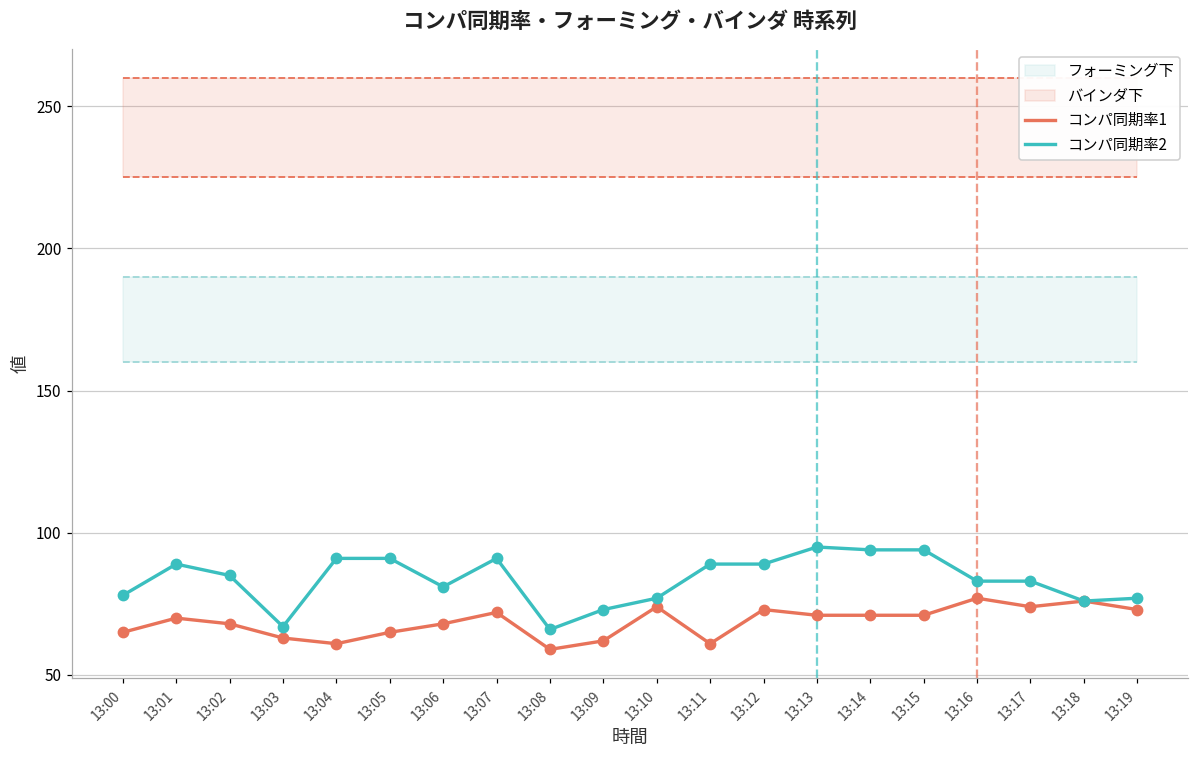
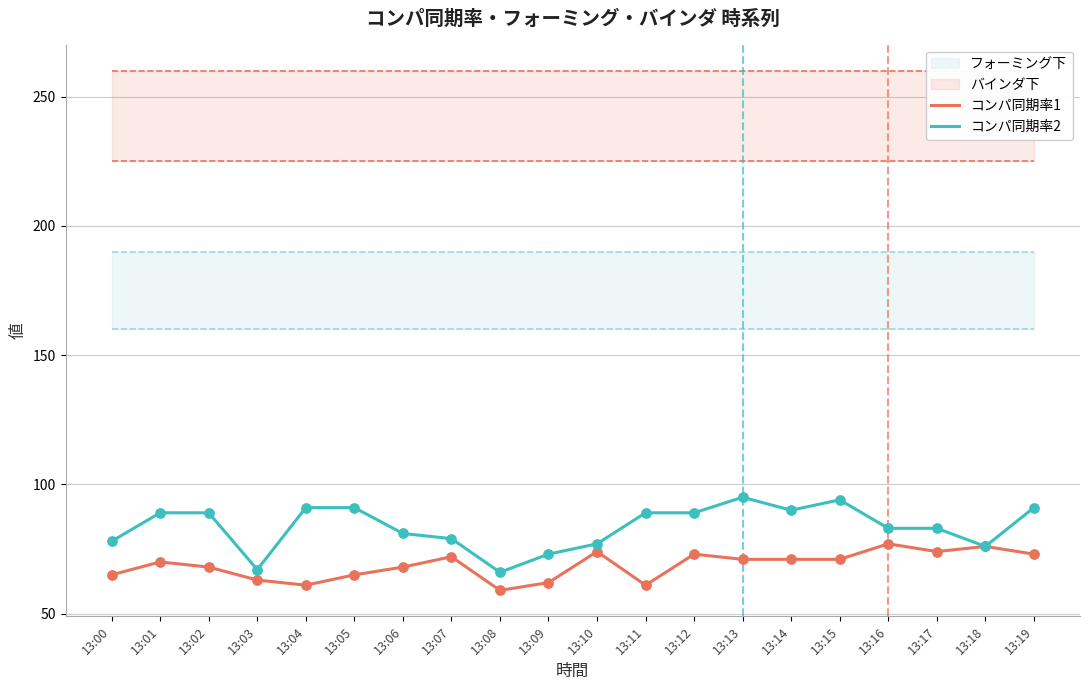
コンパ同期率2, 13:02: 85 -> 89
コンパ同期率2, 13:07: 91 -> 79
コンパ同期率2, 13:14: 94 -> 90
コンパ同期率2, 13:19: 77 -> 91
